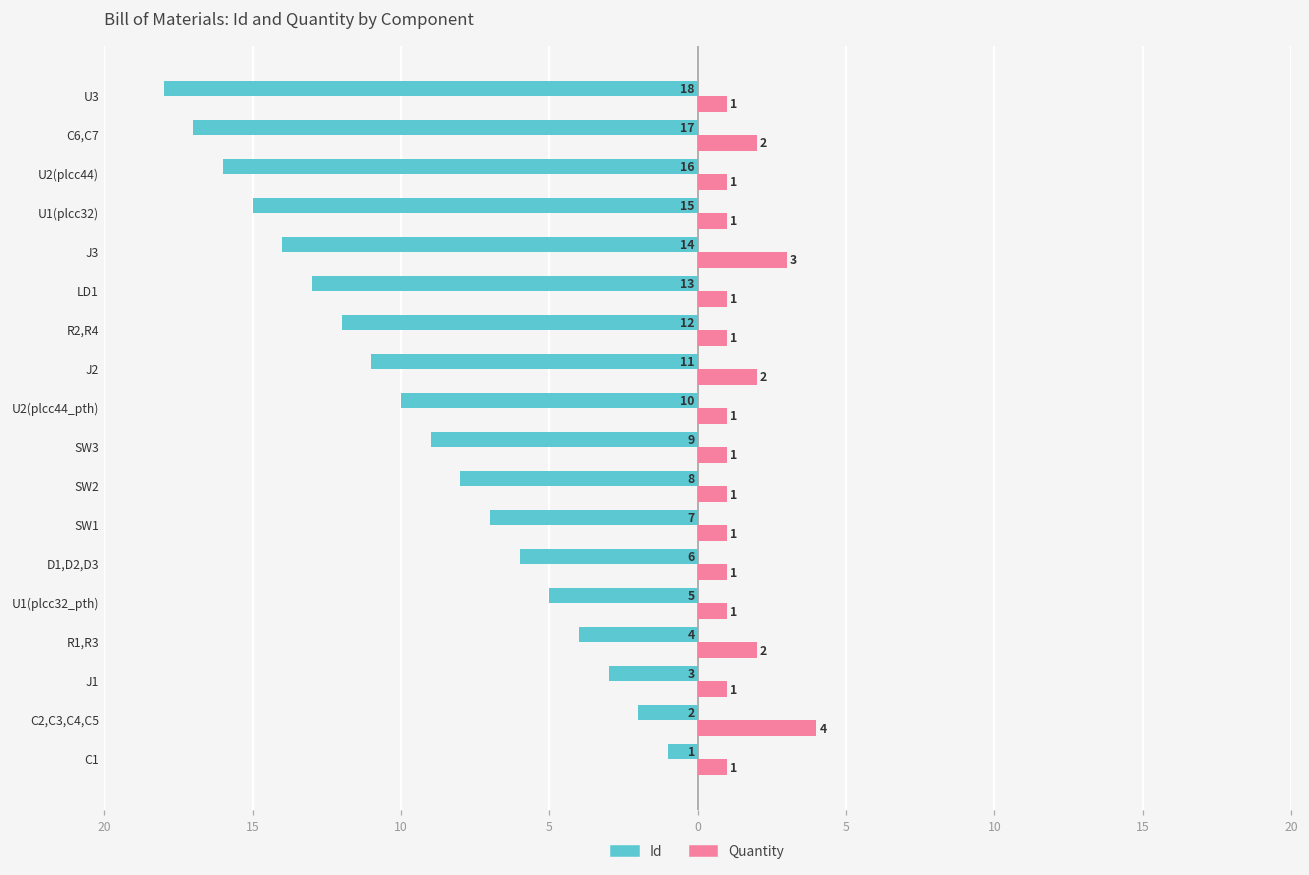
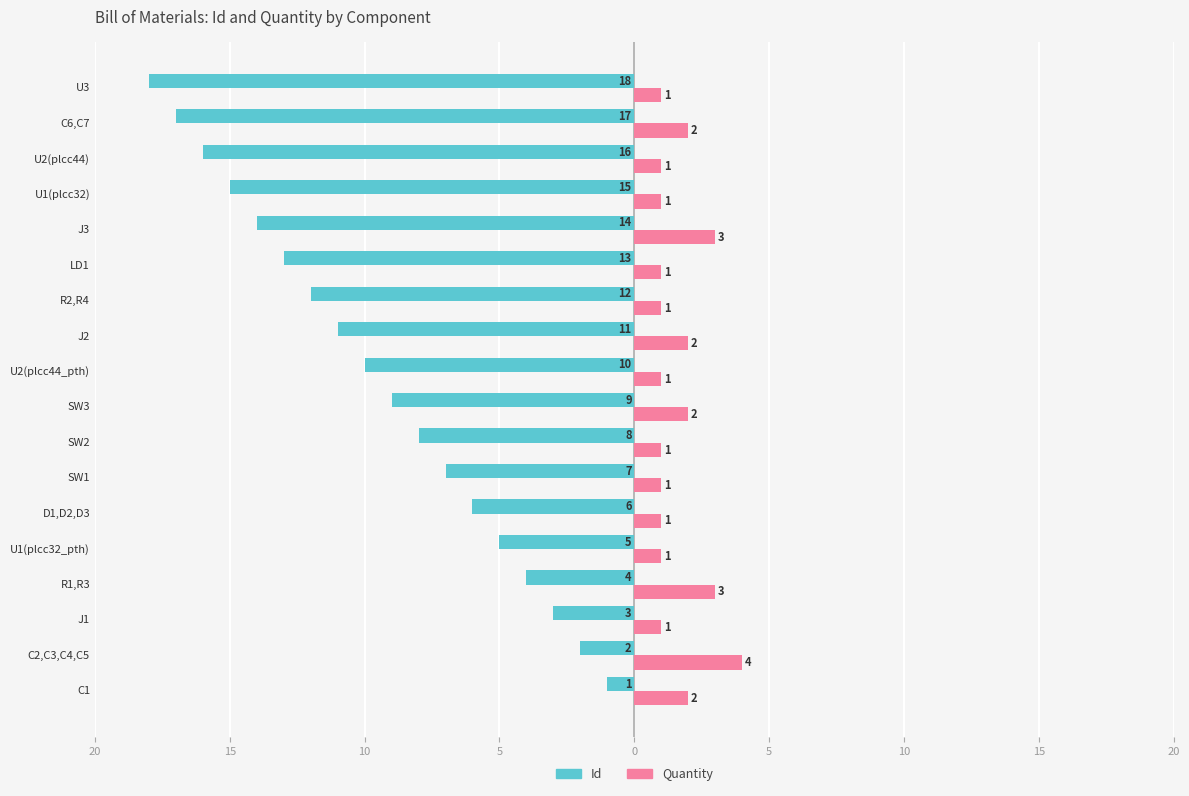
Quantity, SW3: 1 -> 2
Quantity, R1,R3: 2 -> 3
Quantity, C1: 1 -> 2
